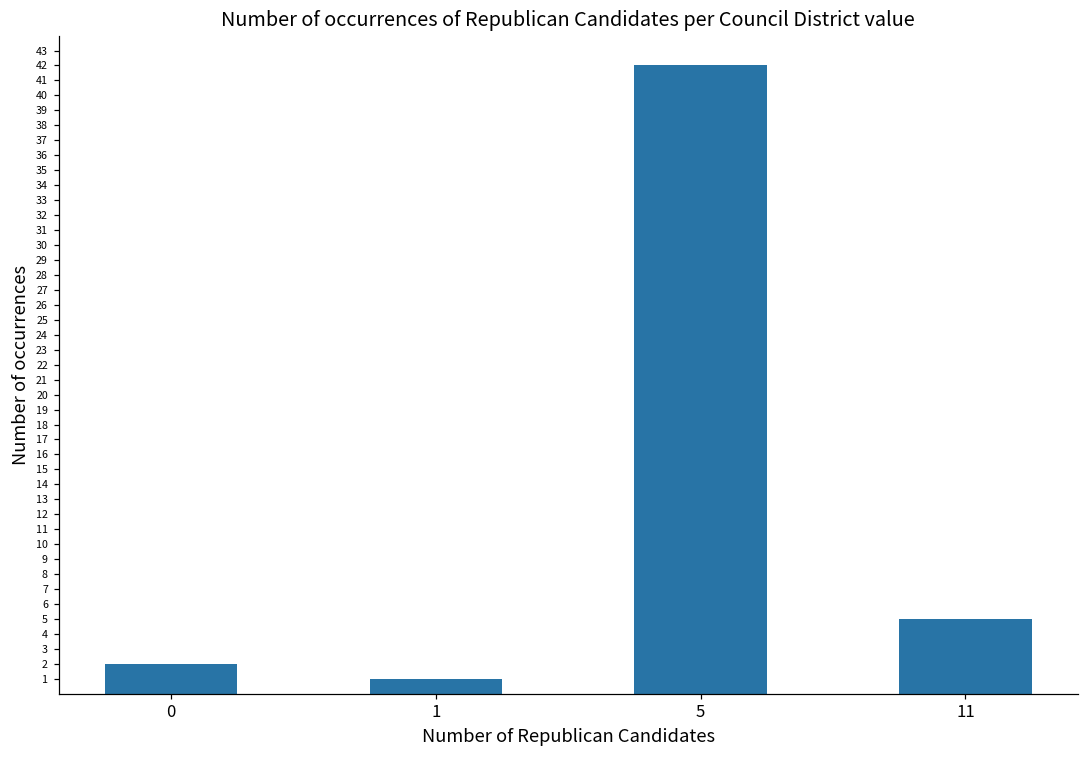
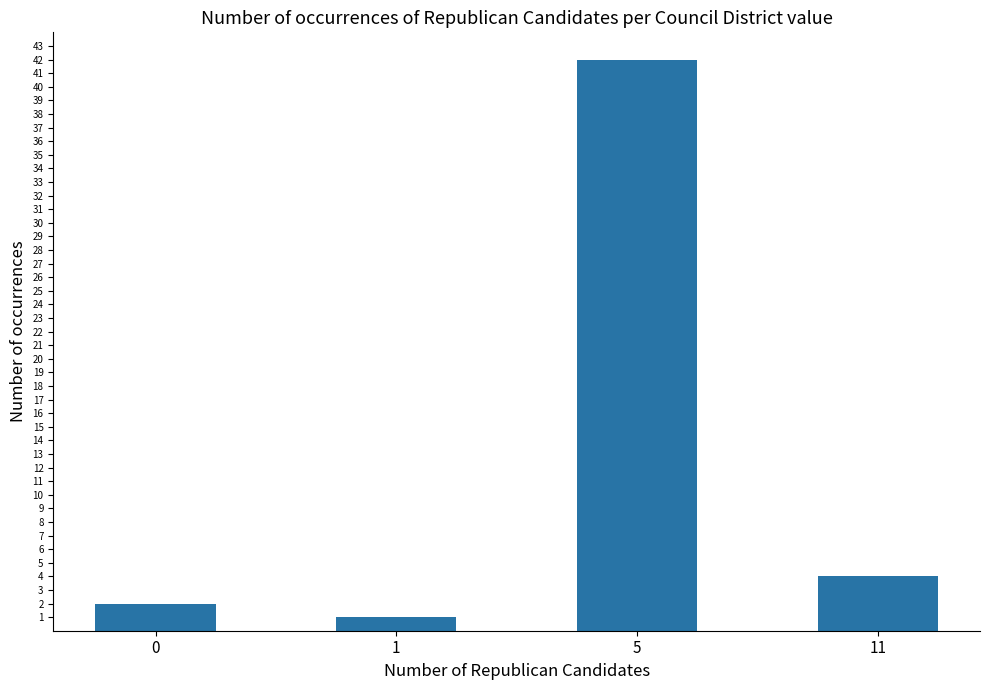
11: 5 -> 4
